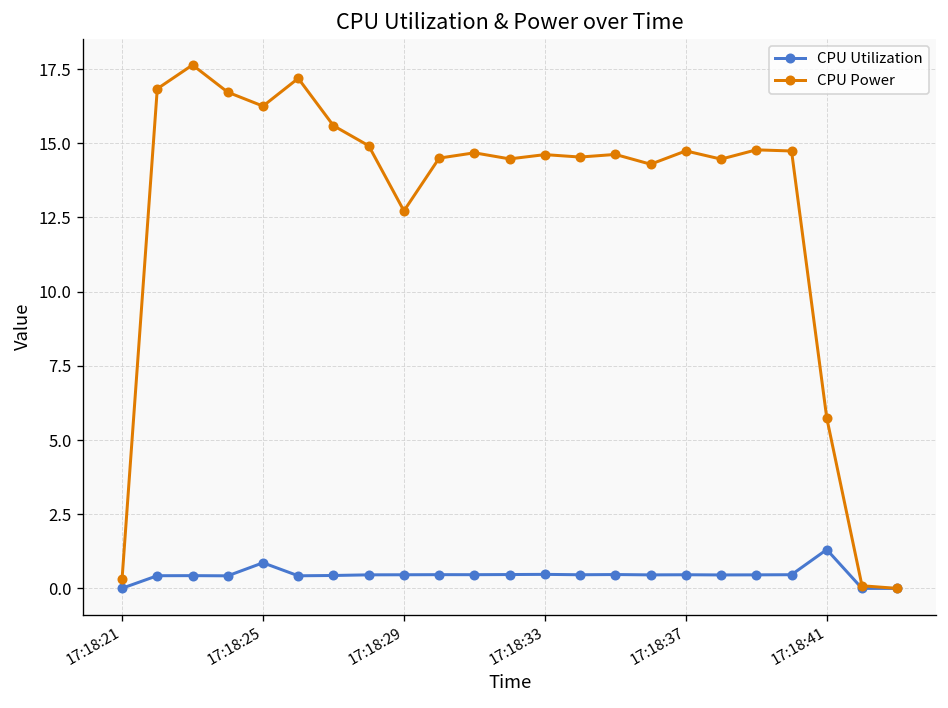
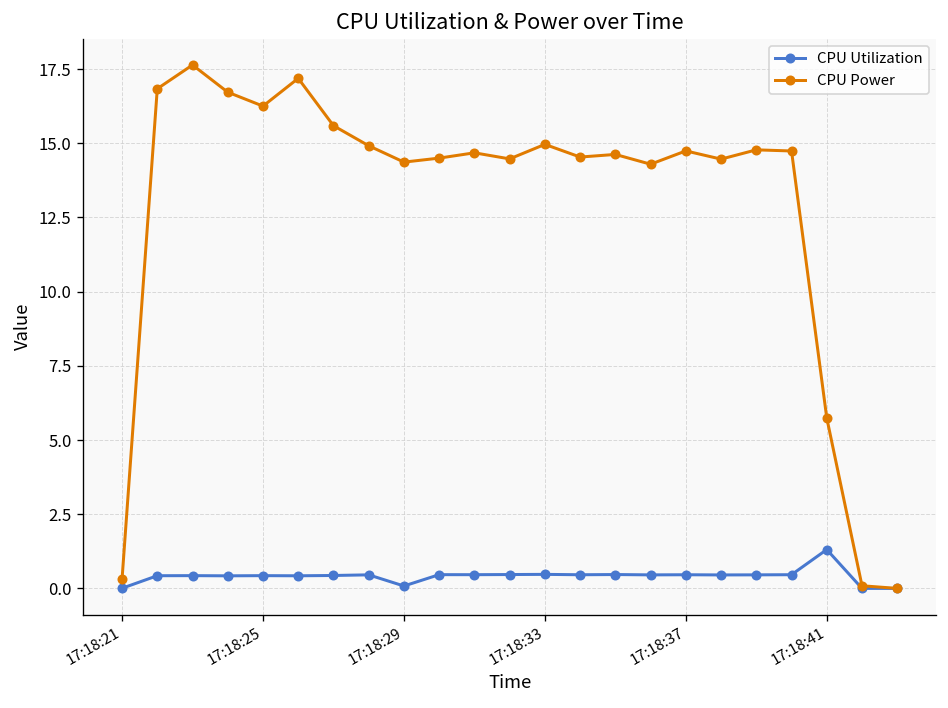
CPU Utilization, 17:18:25: 0.9 -> 0.4
CPU Utilization, 17:18:29: 0.5 -> 0.1
CPU Power, 17:18:29: 12.7 -> 14.4
CPU Power, 17:18:33: 14.6 -> 15.0
